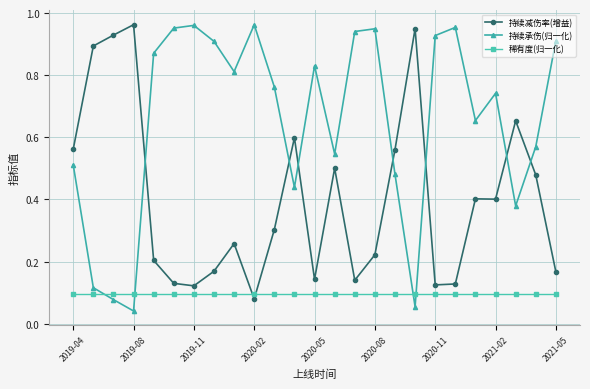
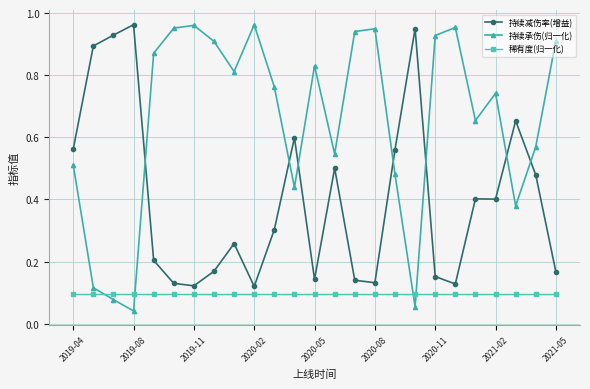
持续减伤率(增益), 2020-02: 0.08 -> 0.12
持续减伤率(增益), 2020-08: 0.22 -> 0.13
持续减伤率(增益), 2020-11: 0.13 -> 0.15
